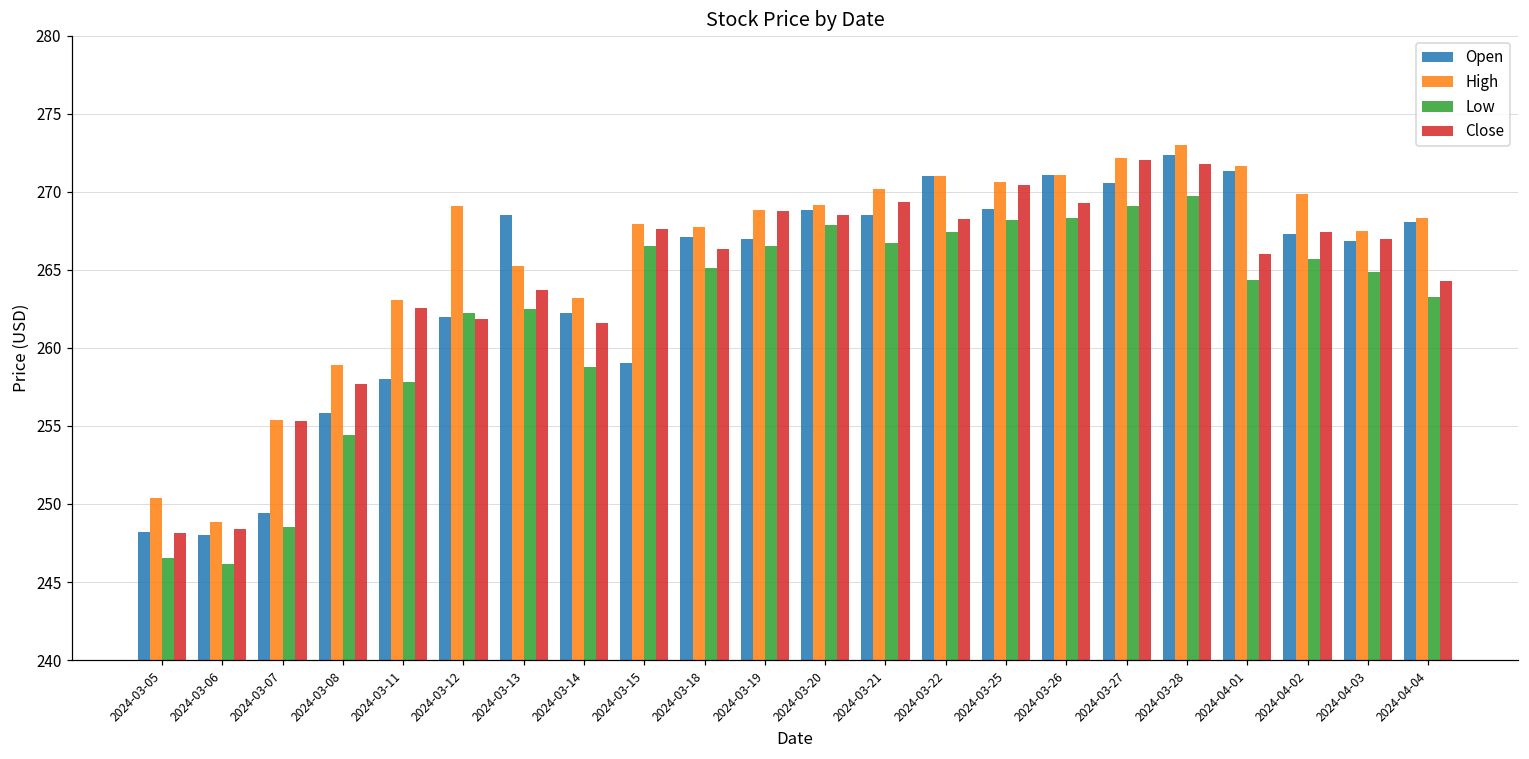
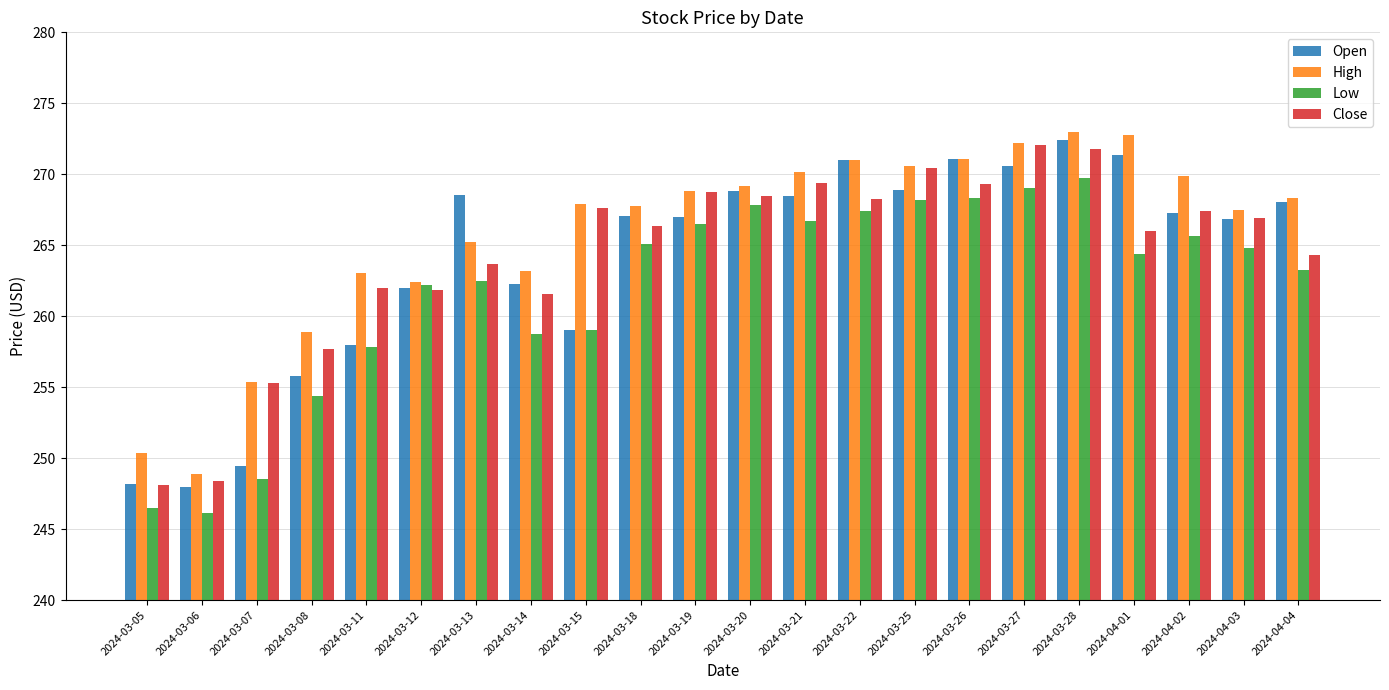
Close, 2024-03-11: 262.6 -> 262.0
High, 2024-03-12: 269.1 -> 262.4
Low, 2024-03-15: 266.5 -> 259.0
High, 2024-04-01: 271.6 -> 272.8
